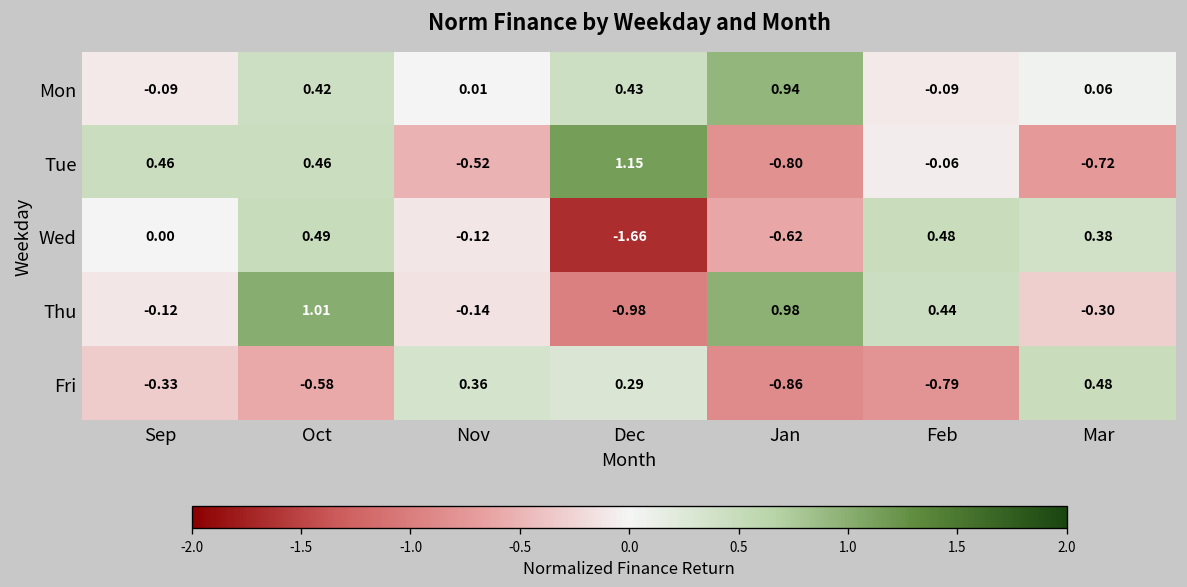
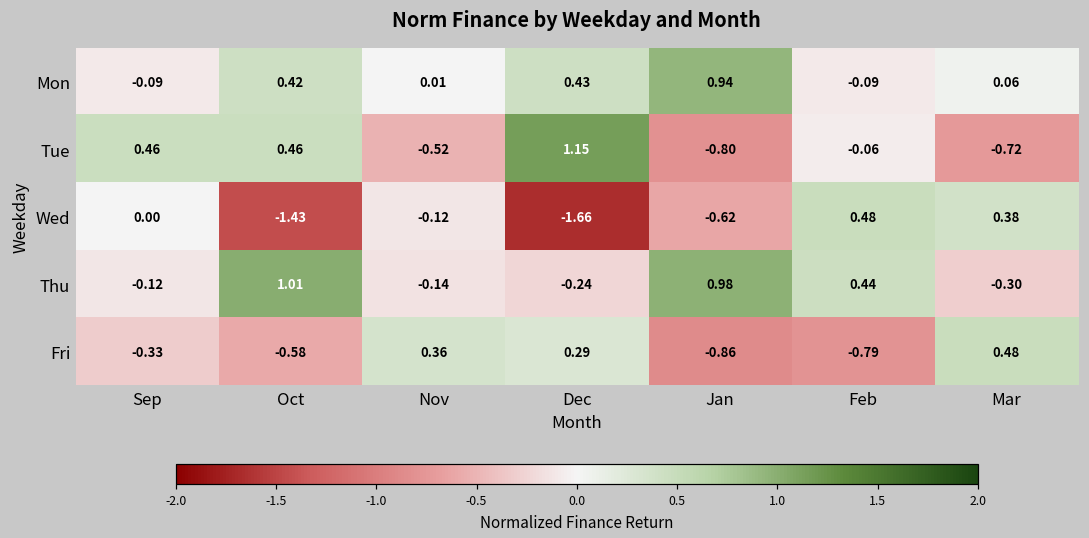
Wed, Oct: 0.49 -> -1.43
Thu, Dec: -0.98 -> -0.24
